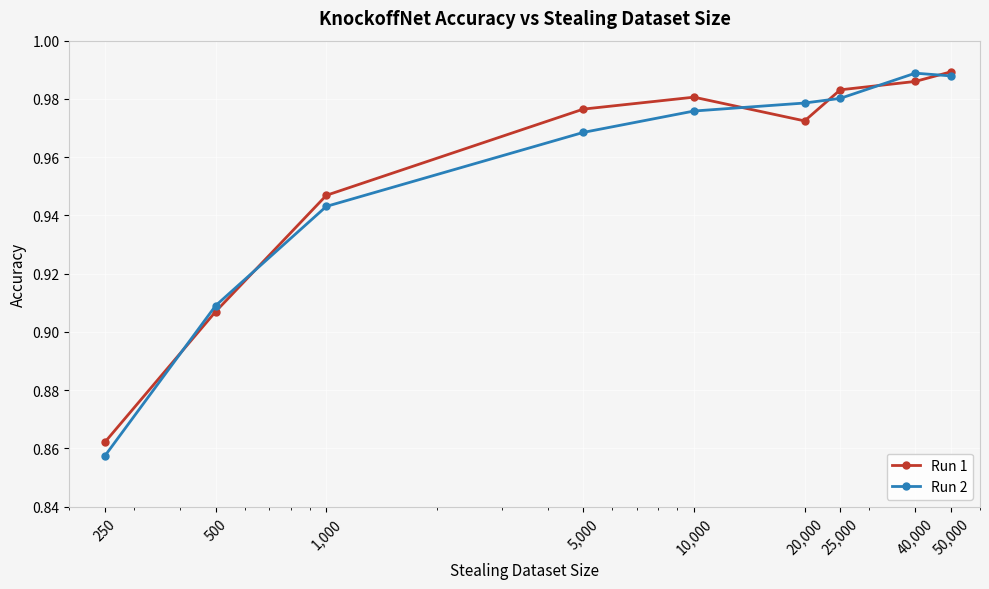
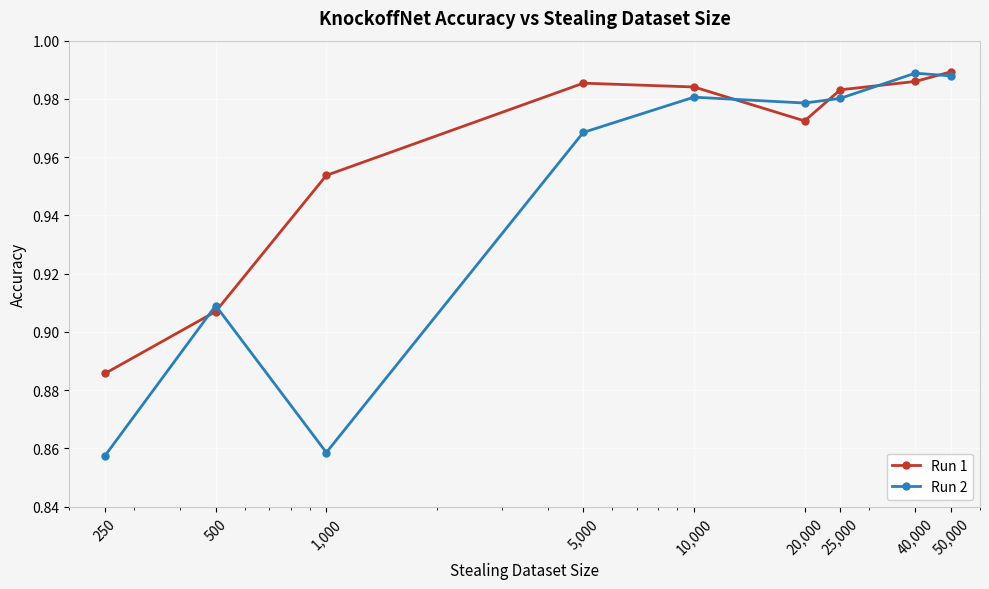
Run 1, 250: 0.862 -> 0.886
Run 1, 1,000: 0.947 -> 0.954
Run 2, 1,000: 0.943 -> 0.859
Run 1, 5,000: 0.976 -> 0.985
Run 1, 10,000: 0.981 -> 0.984
Run 2, 10,000: 0.976 -> 0.981
